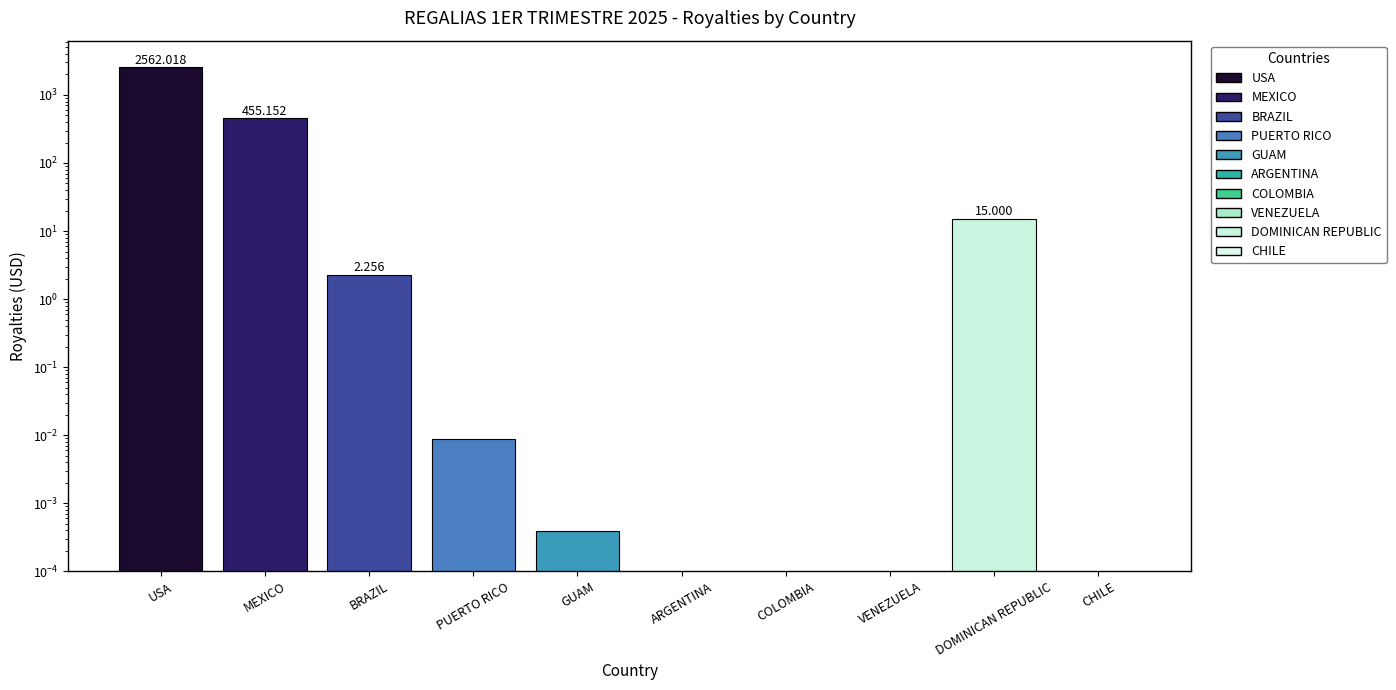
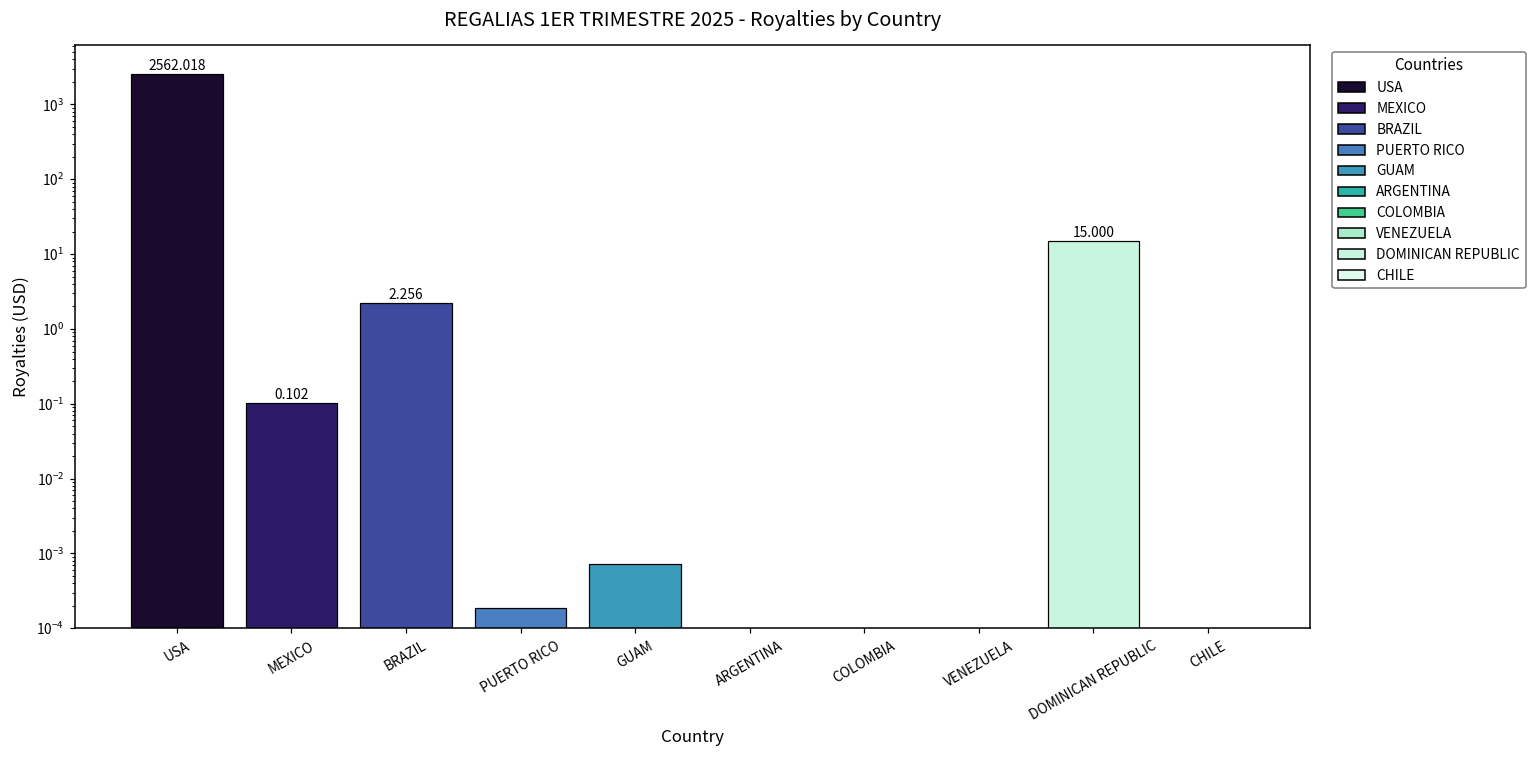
MEXICO: 455.152 -> 0.102
PUERTO RICO: 0.009 -> 0.00019
GUAM: 0.0004 -> 0.0007
